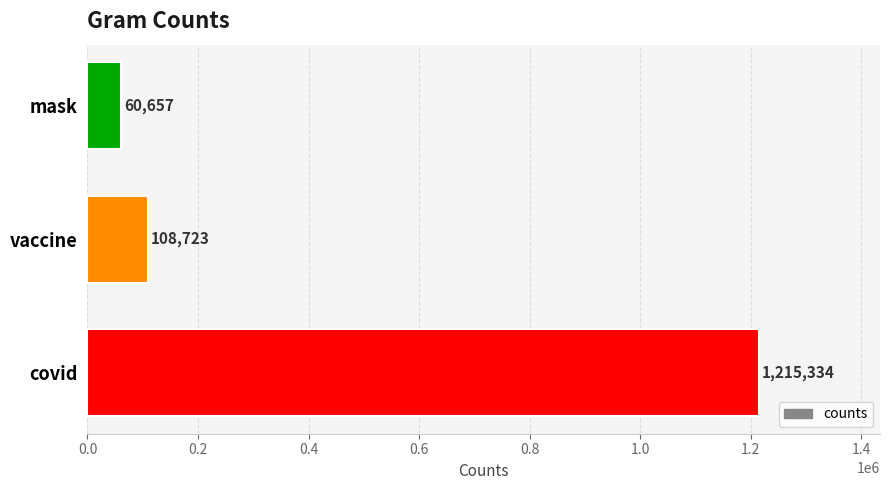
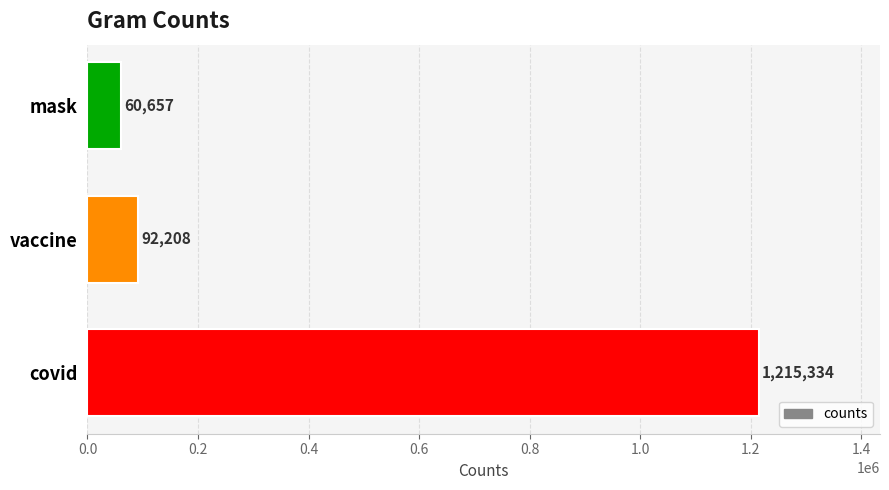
vaccine: 108,723 -> 92,208
